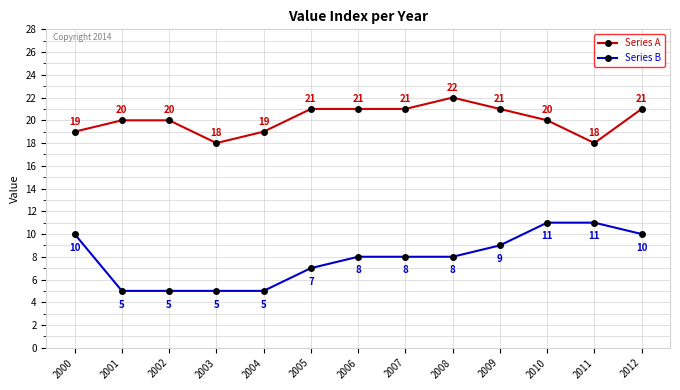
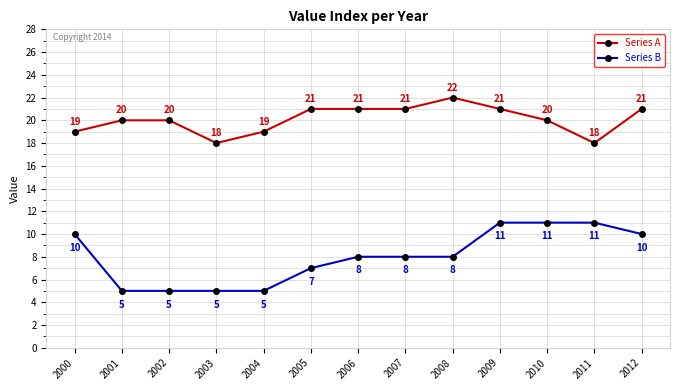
Series B, 2009: 9 -> 11
